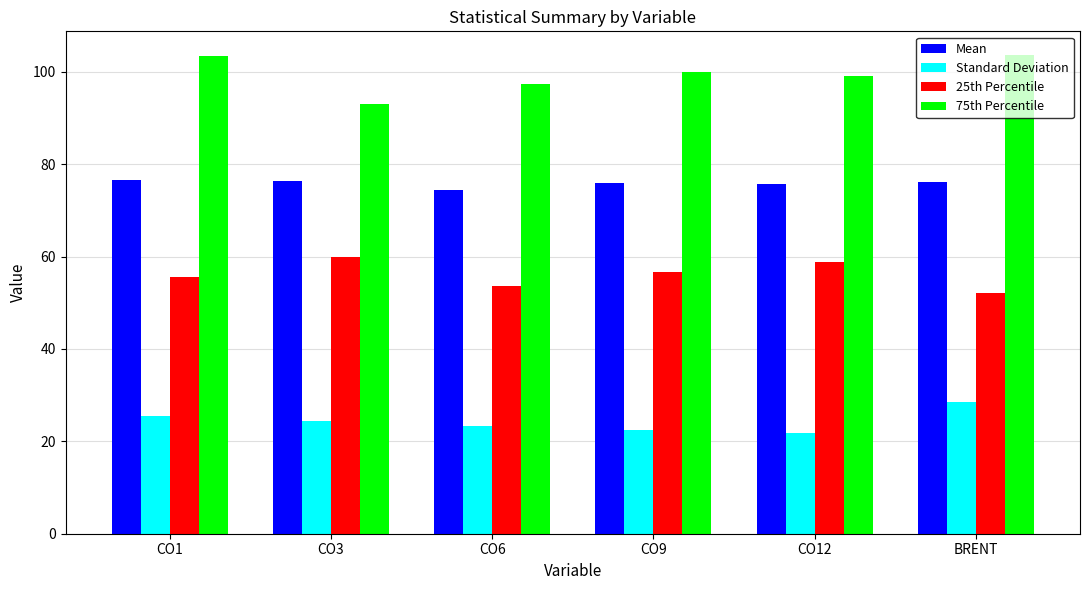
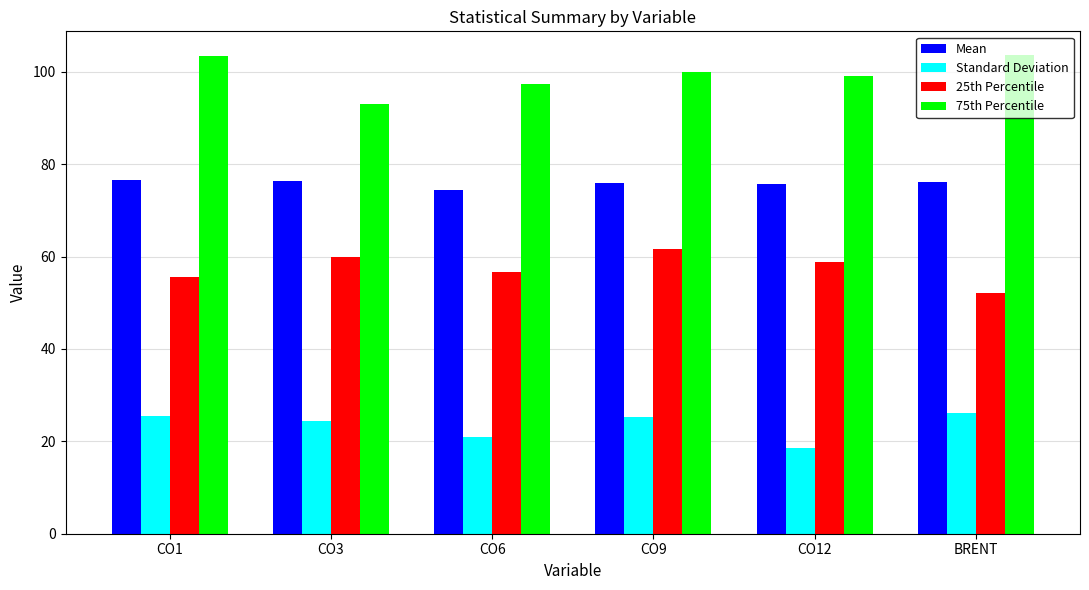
Standard Deviation, CO6: 23 -> 21
25th Percentile, CO6: 54 -> 57
Standard Deviation, CO9: 23 -> 25
25th Percentile, CO9: 57 -> 62
Standard Deviation, CO12: 22 -> 18
Standard Deviation, BRENT: 28 -> 26
